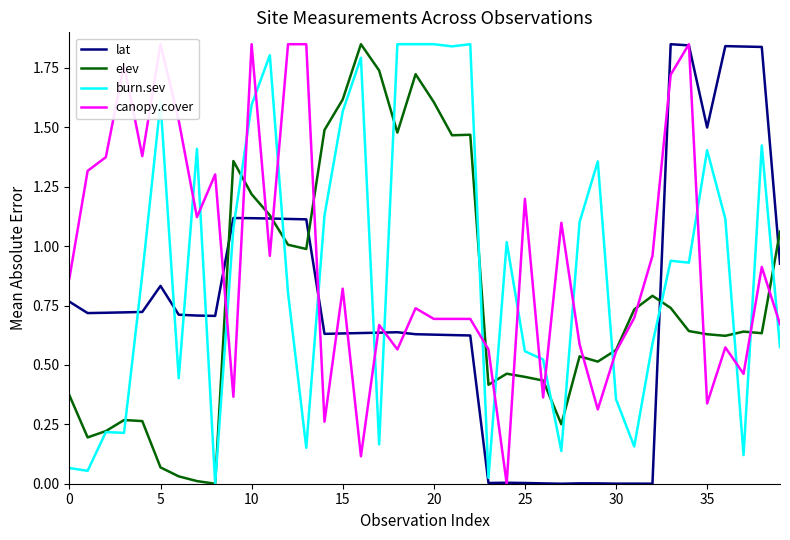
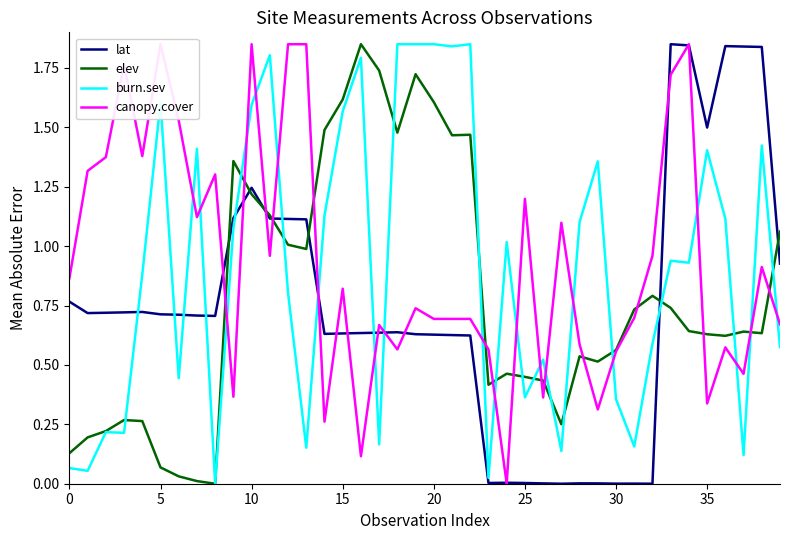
elev, 0: 0.37 -> 0.13
lat, 5: 0.83 -> 0.71
lat, 10: 1.12 -> 1.25
burn.sev, 25: 0.56 -> 0.36
